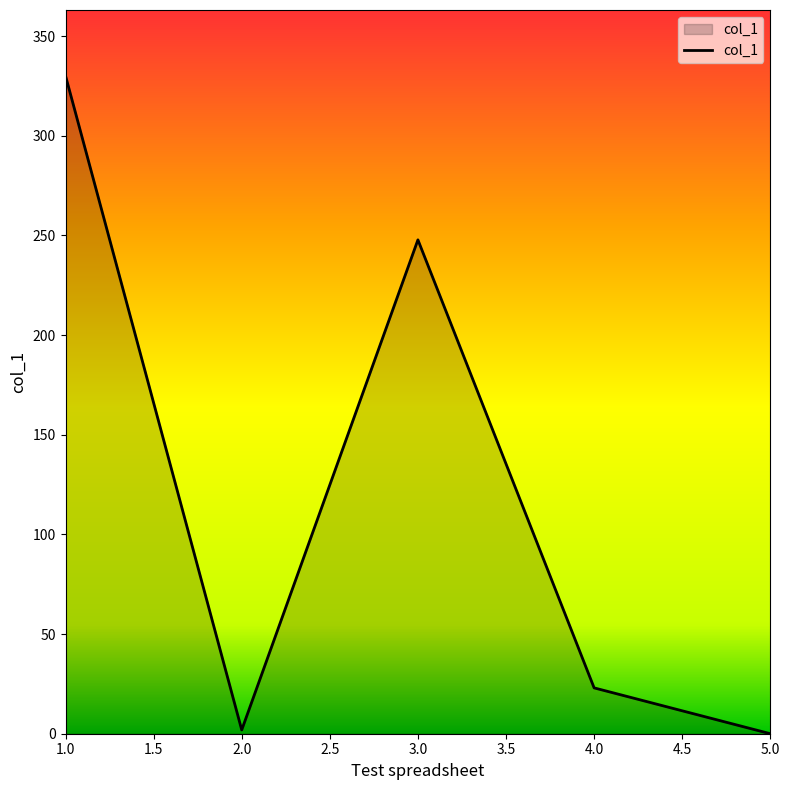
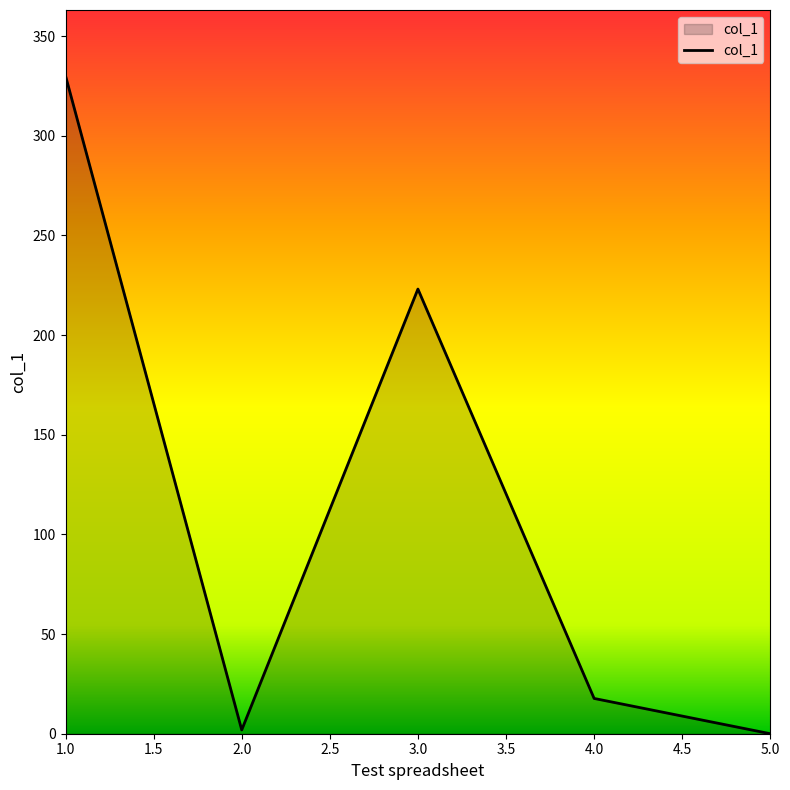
3.0: 248 -> 223
4.0: 23 -> 18
